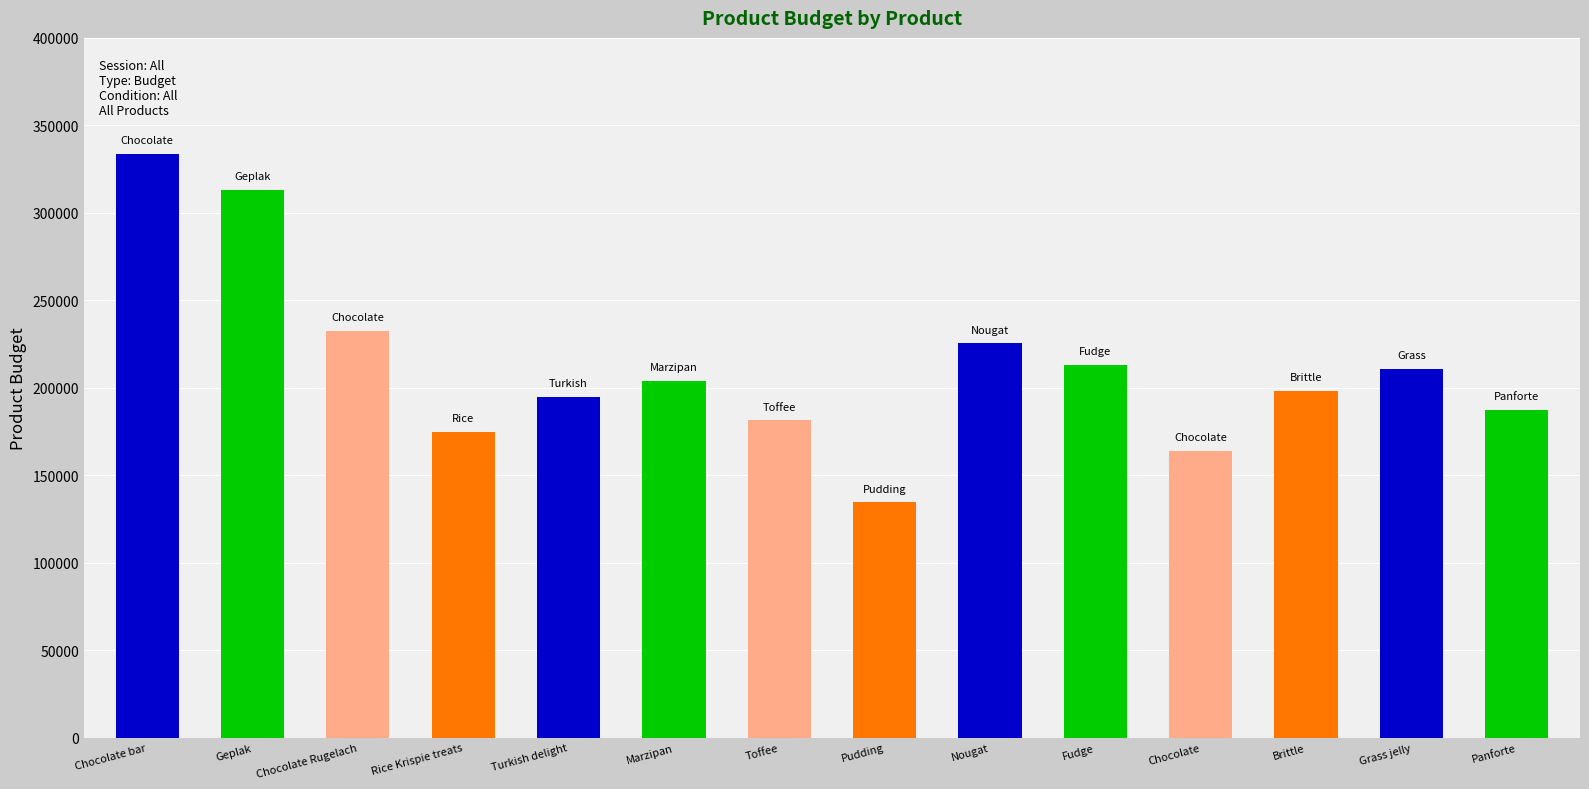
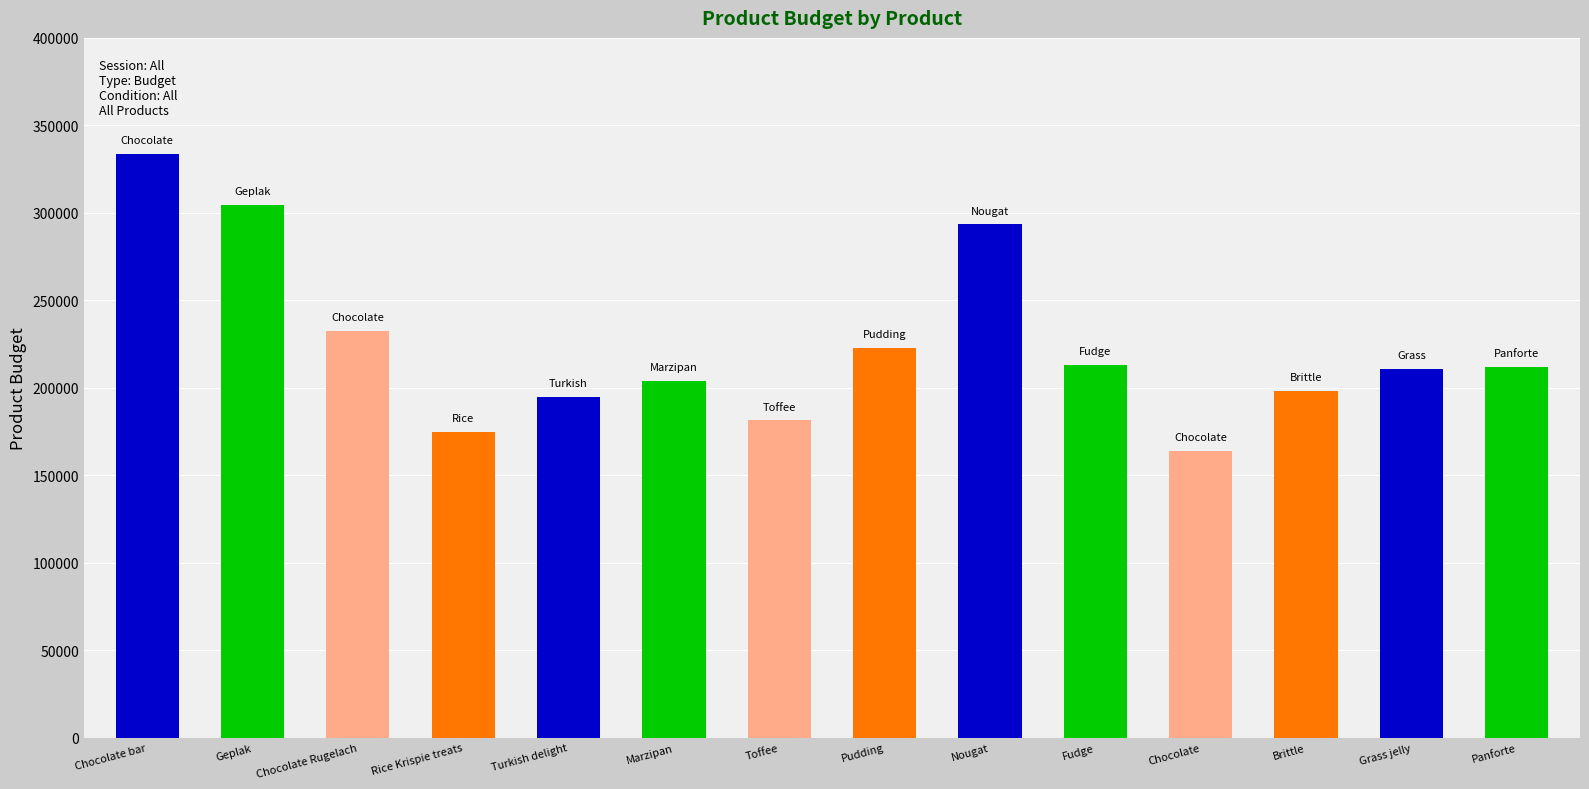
Geplak: 313000 -> 305000
Pudding: 135000 -> 223000
Nougat: 225000 -> 293000
Panforte: 187000 -> 212000
